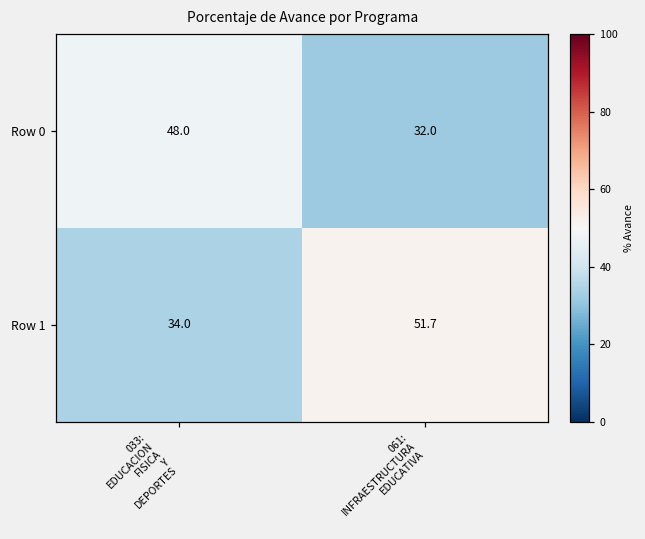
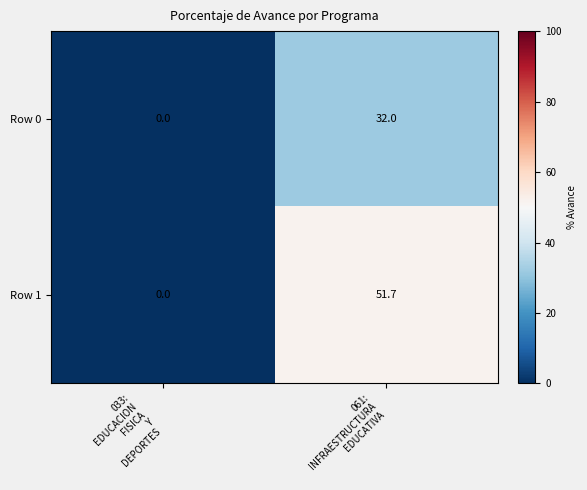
Row 0, 033: EDUCACION FISICA Y DEPORTES: 48.0 -> 0.0
Row 1, 033: EDUCACION FISICA Y DEPORTES: 34.0 -> 0.0
